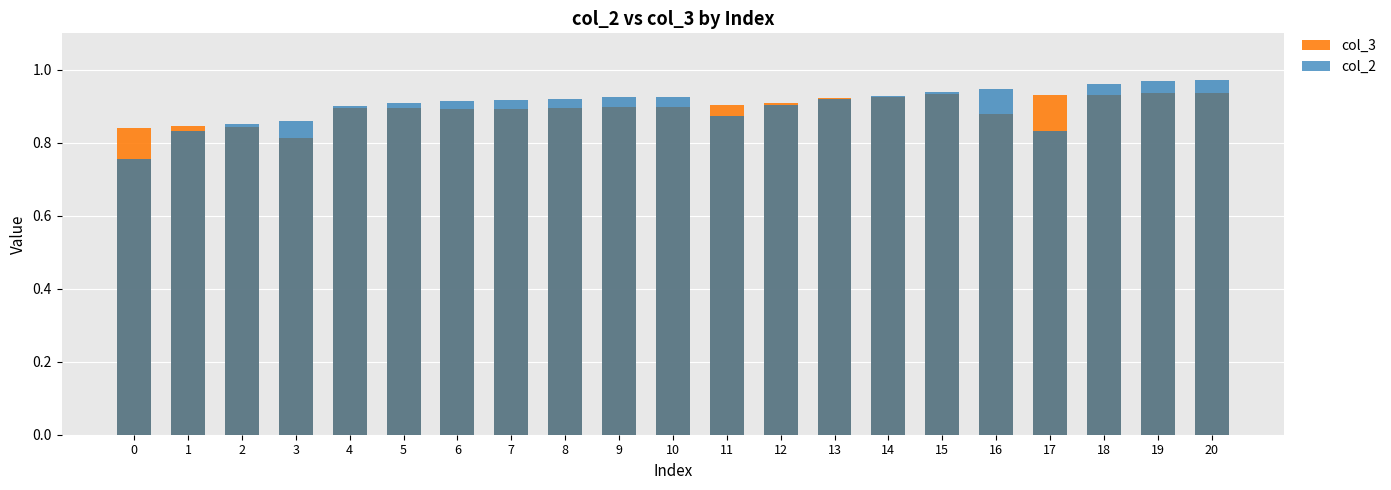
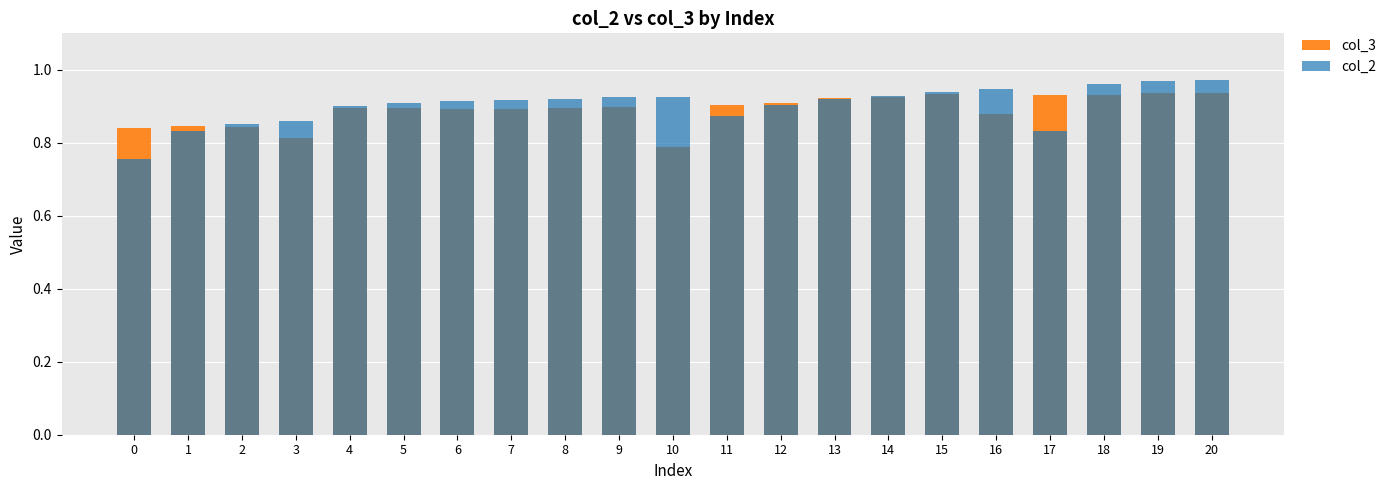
col_3, 10: 0.90 -> 0.79
